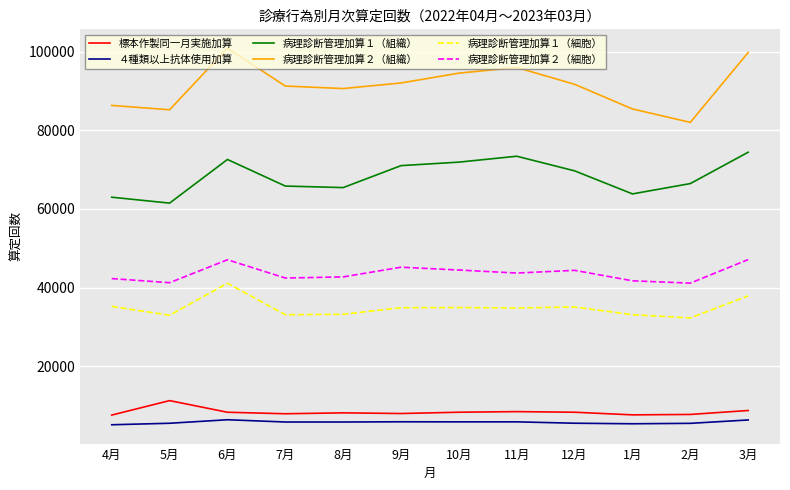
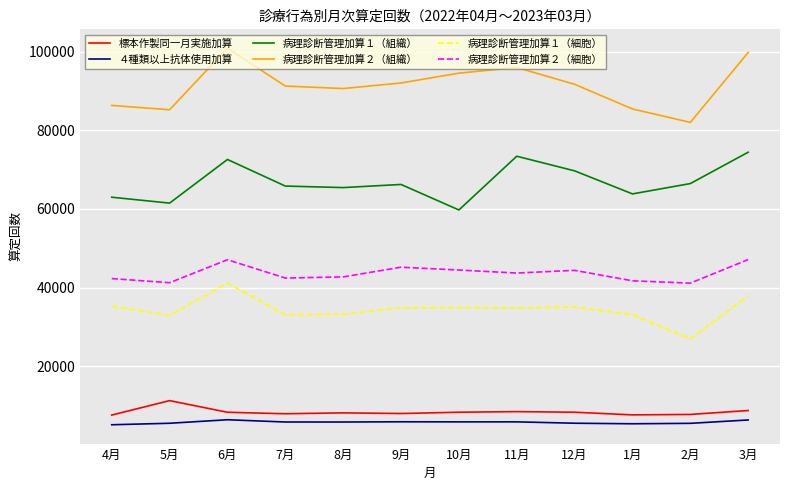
病理診断管理加算１（組織）, 9月: 71000 -> 66000
病理診断管理加算１（組織）, 10月: 72000 -> 60000
病理診断管理加算１（細胞）, 2月: 32000 -> 27000
